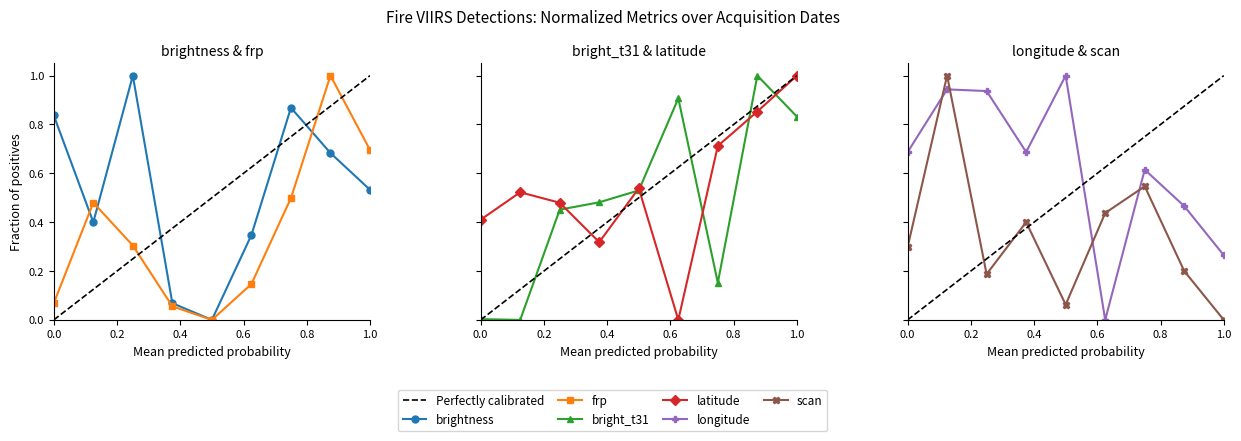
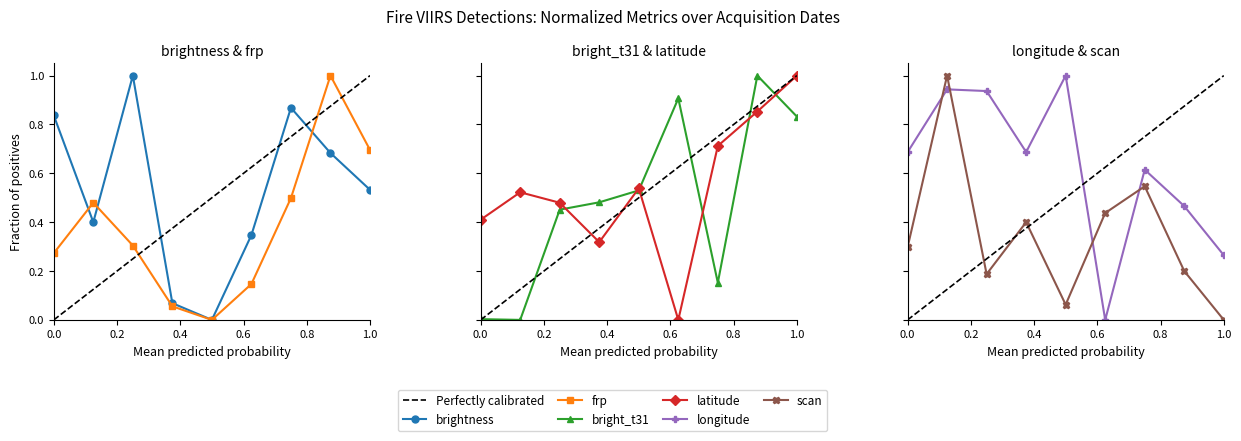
brightness & frp, frp, 0.0: 0.07 -> 0.27
